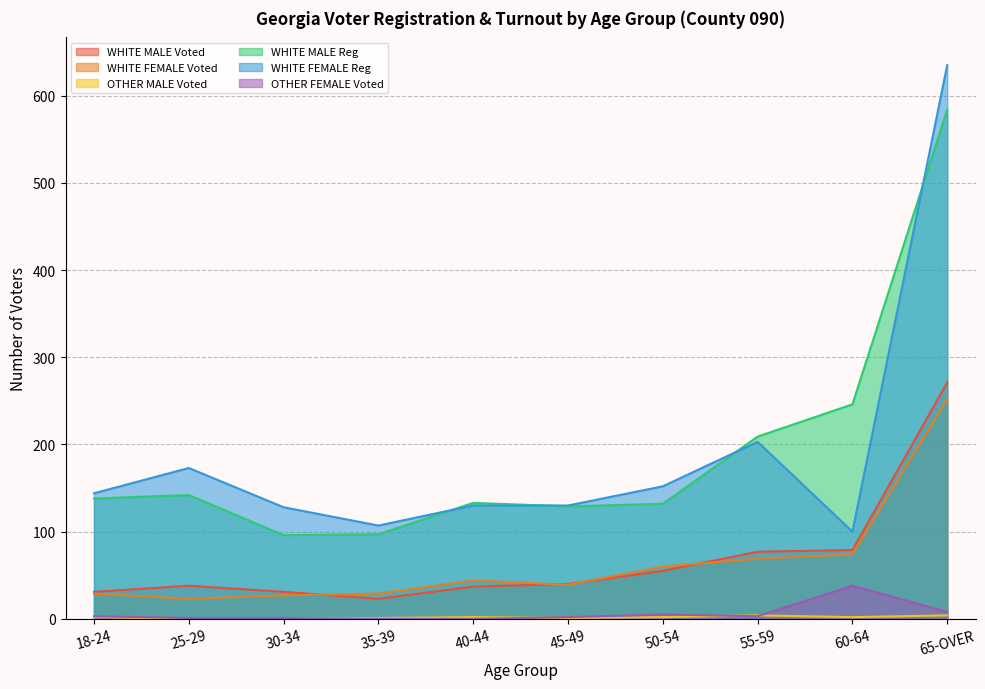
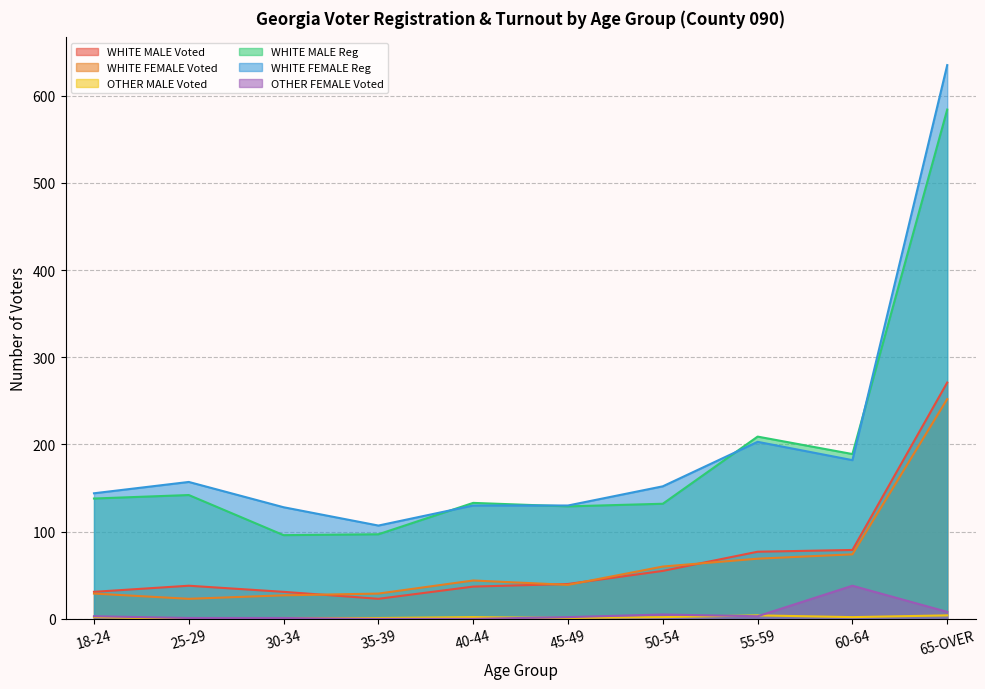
WHITE FEMALE Reg, 25-29: 170 -> 160
WHITE MALE Reg, 60-64: 250 -> 190
WHITE FEMALE Reg, 60-64: 100 -> 180
